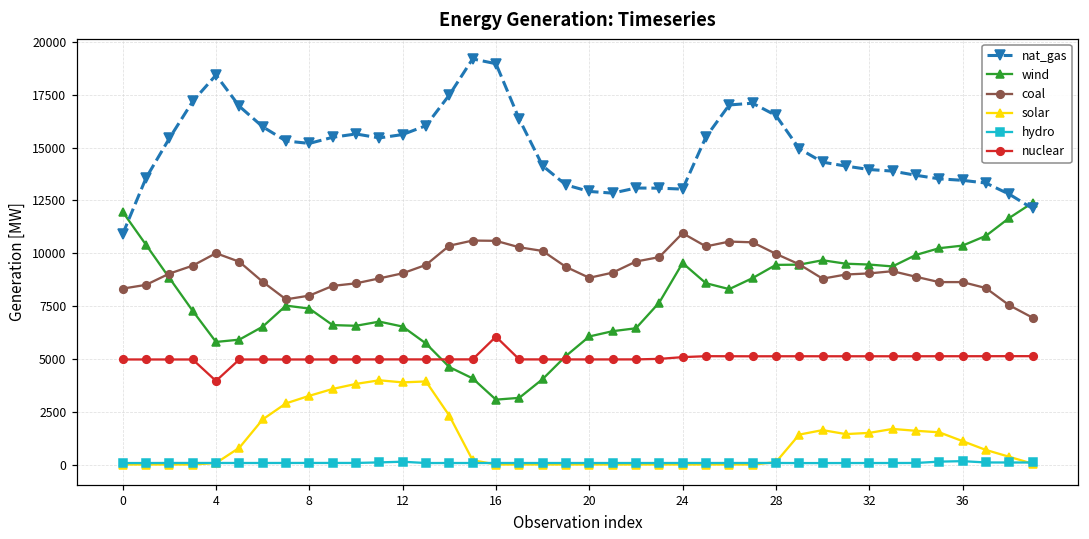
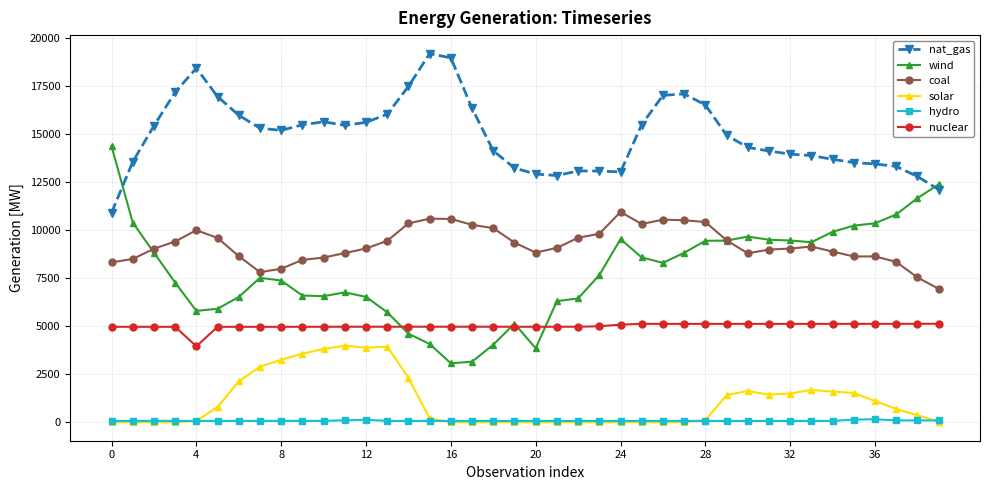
wind, 0: 12000 -> 14400
nuclear, 16: 6100 -> 5000
wind, 20: 6100 -> 3900
coal, 28: 10000 -> 10400
